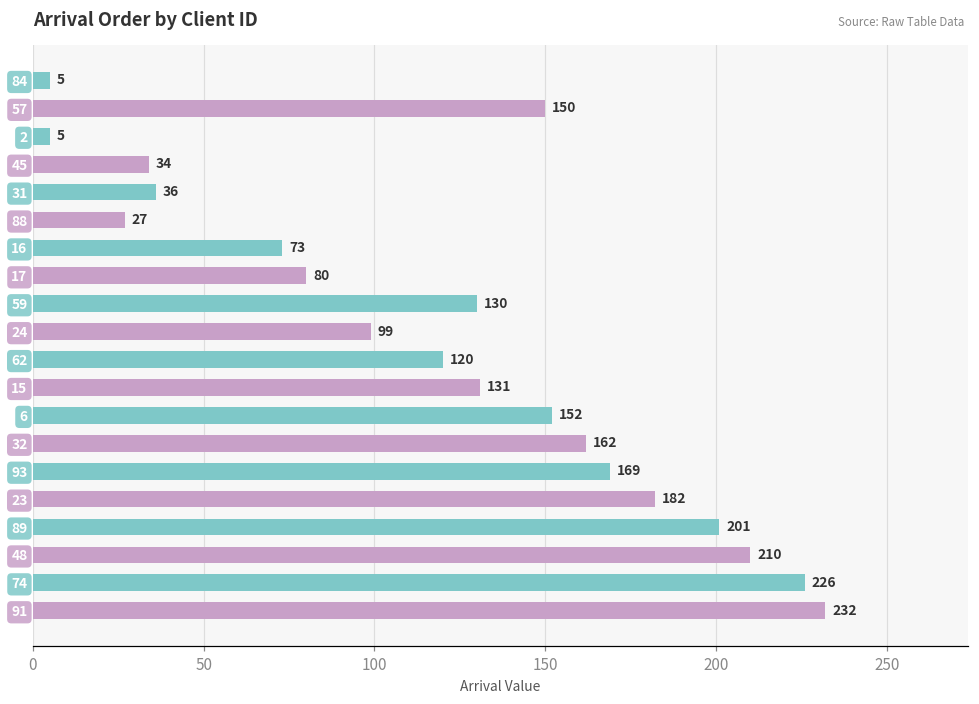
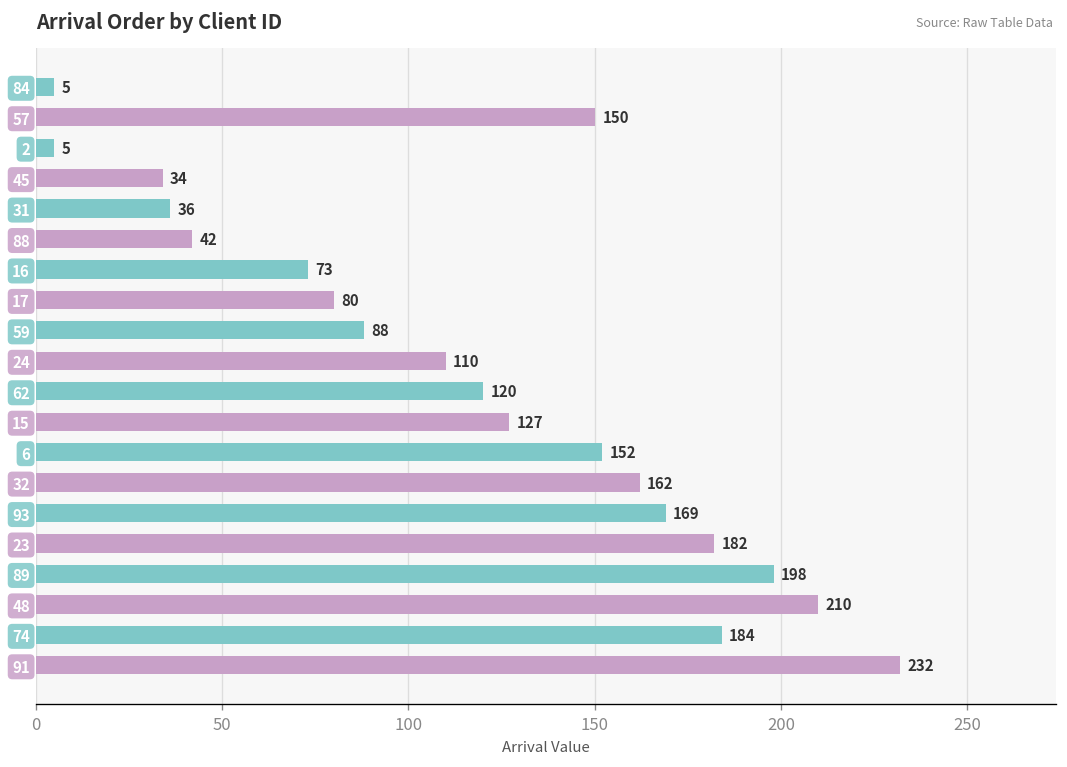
88: 27 -> 42
59: 130 -> 88
24: 99 -> 110
15: 131 -> 127
89: 201 -> 198
74: 226 -> 184
